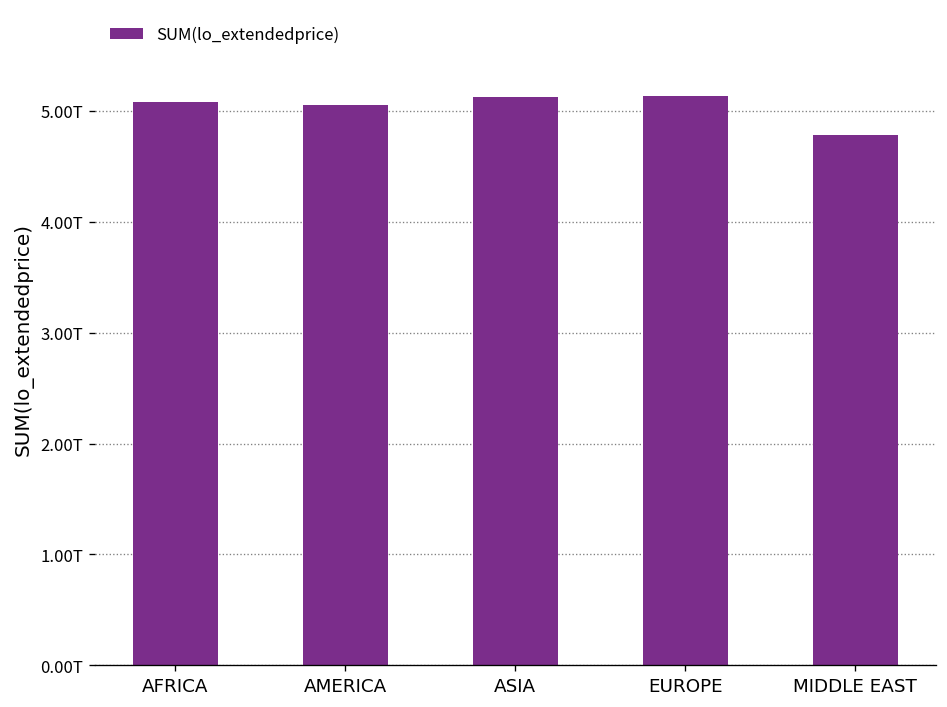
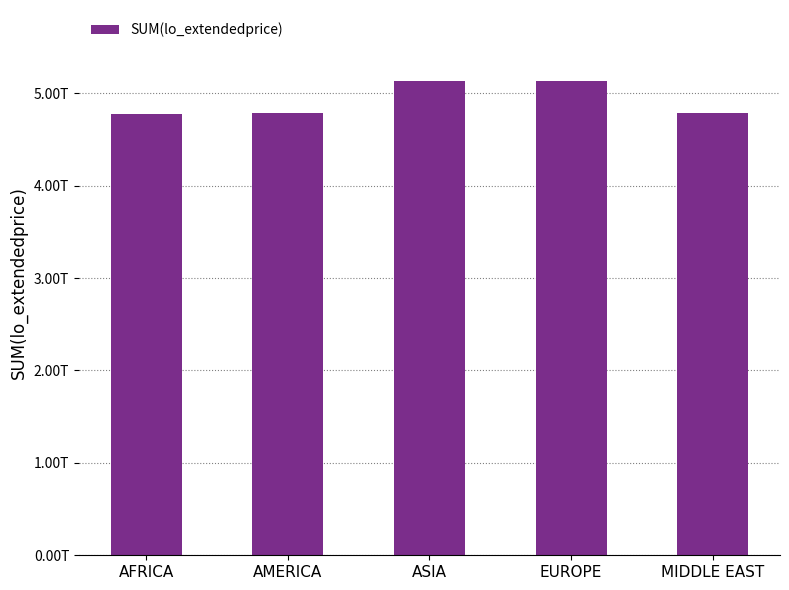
AFRICA: 5.1T -> 4.8T
AMERICA: 5.1T -> 4.8T
